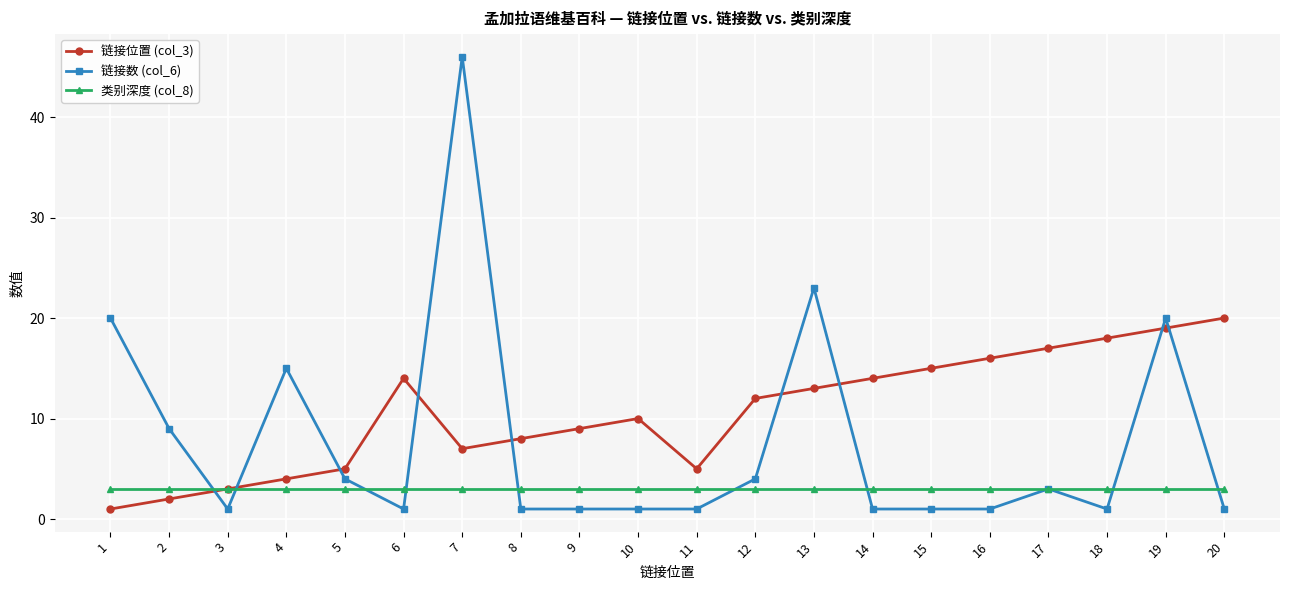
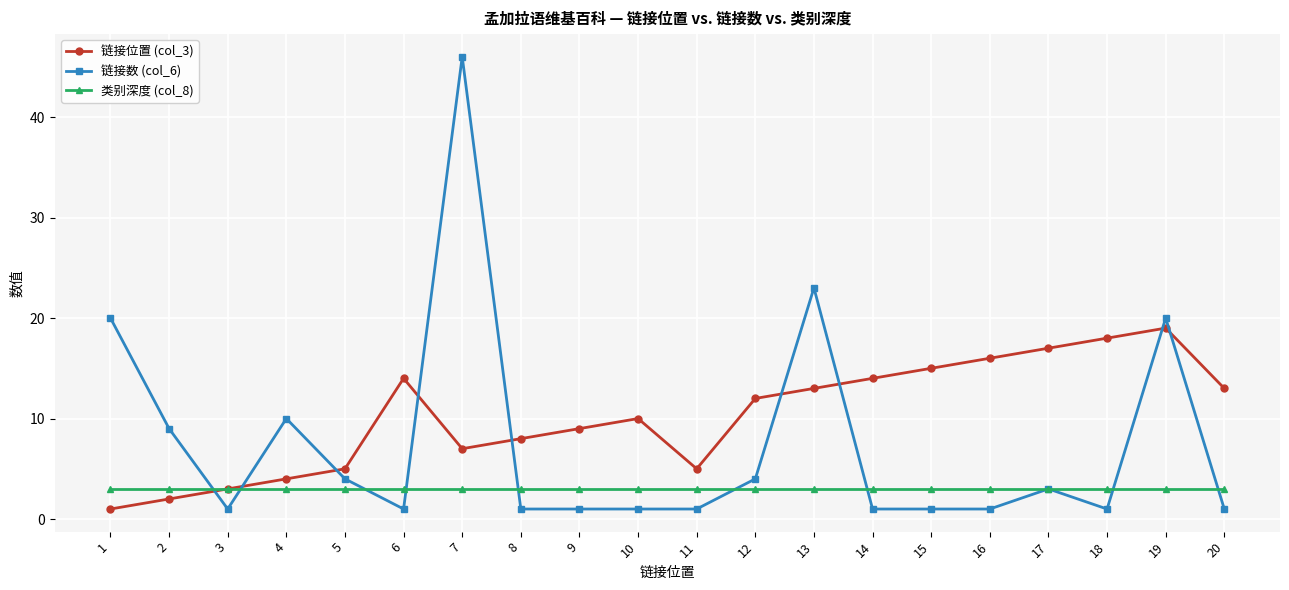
链接数 (col_6), 4: 15 -> 10
链接位置 (col_3), 20: 20 -> 13
